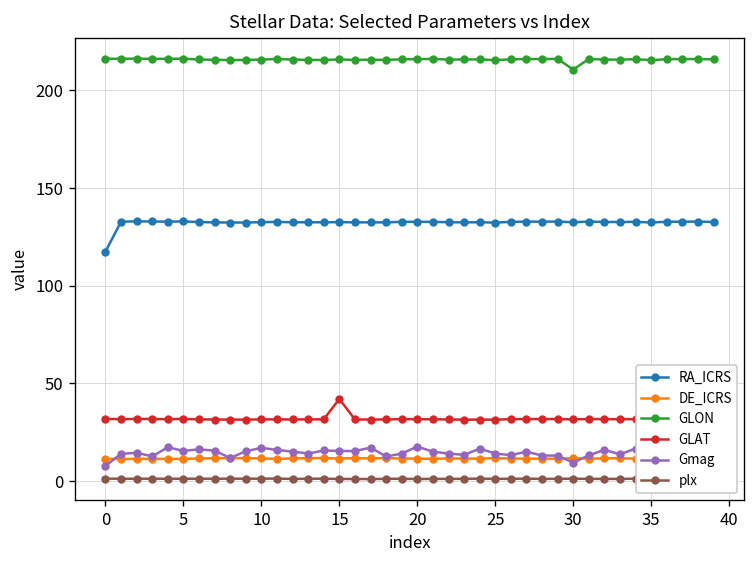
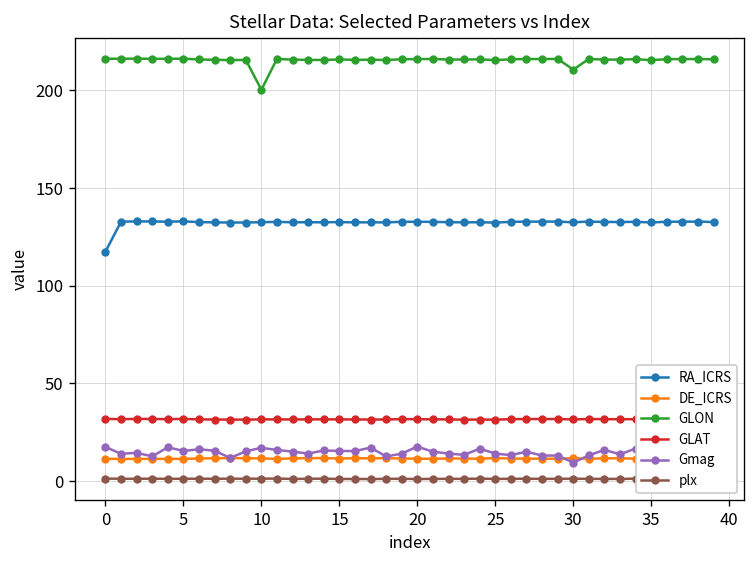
Gmag, 0: 8 -> 17
GLON, 10: 216 -> 200
GLAT, 15: 42 -> 32
